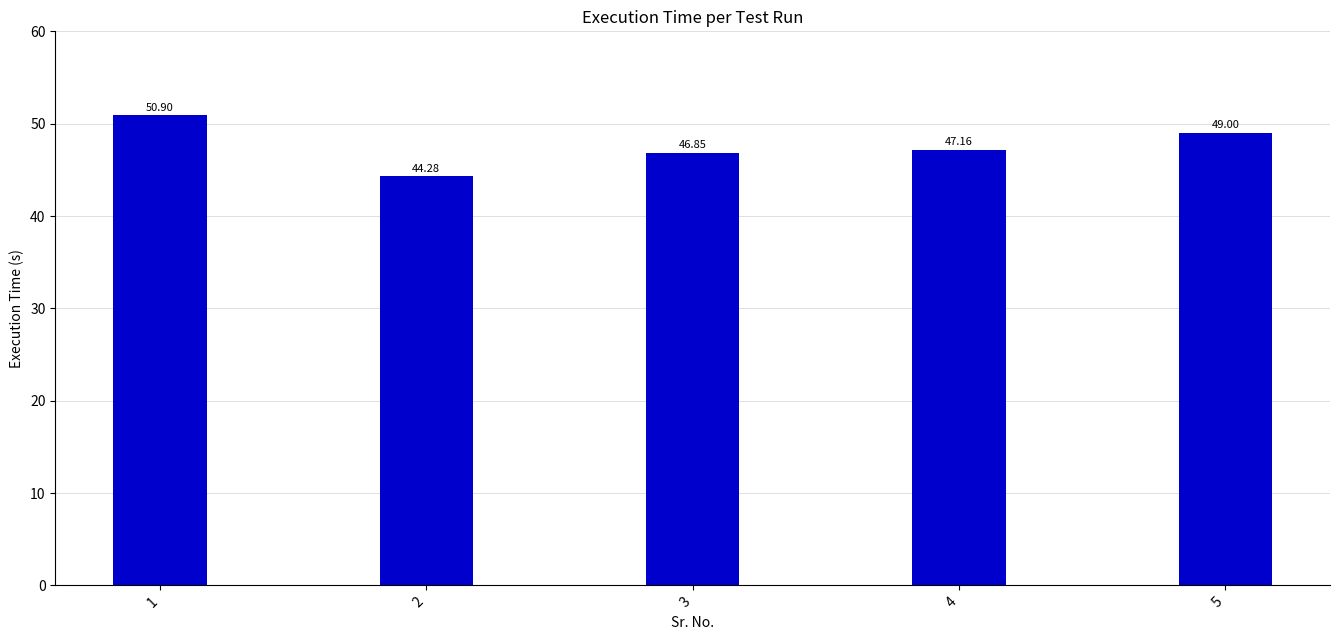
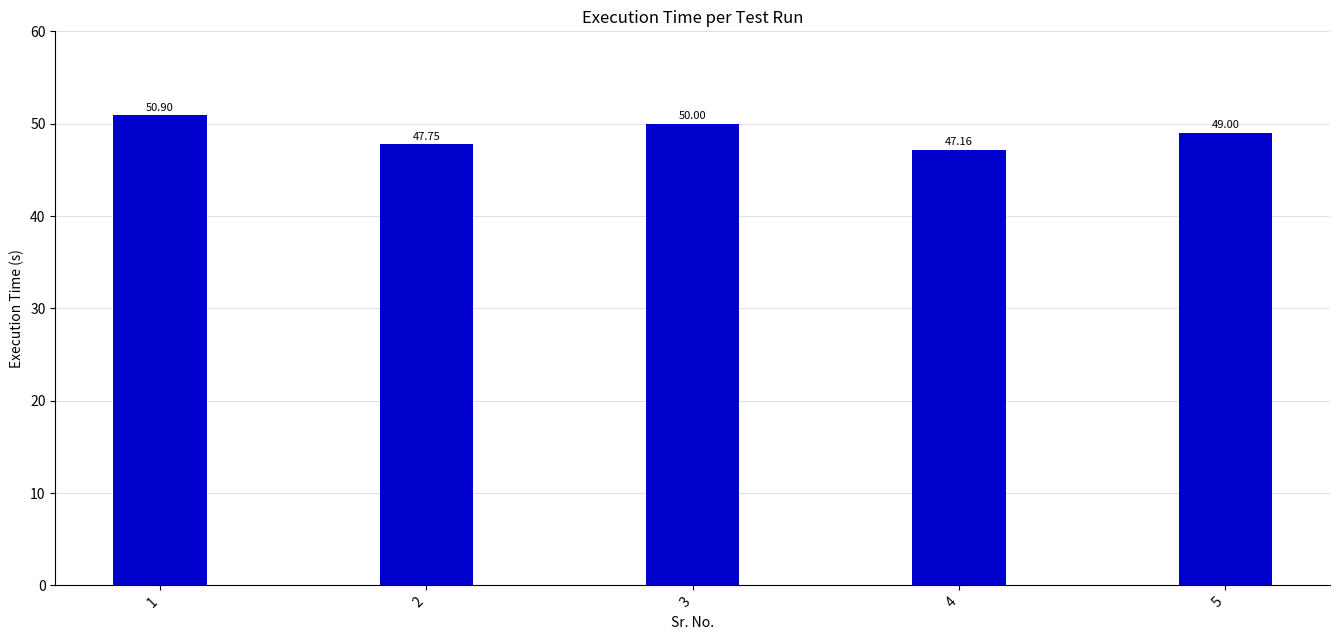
2: 44.28 -> 47.75
3: 46.85 -> 50.00
